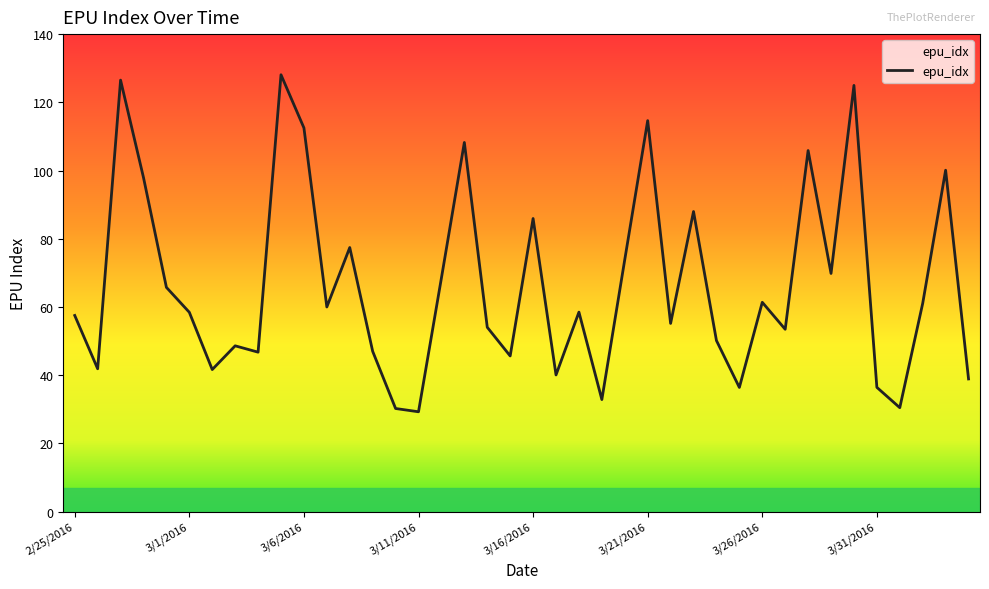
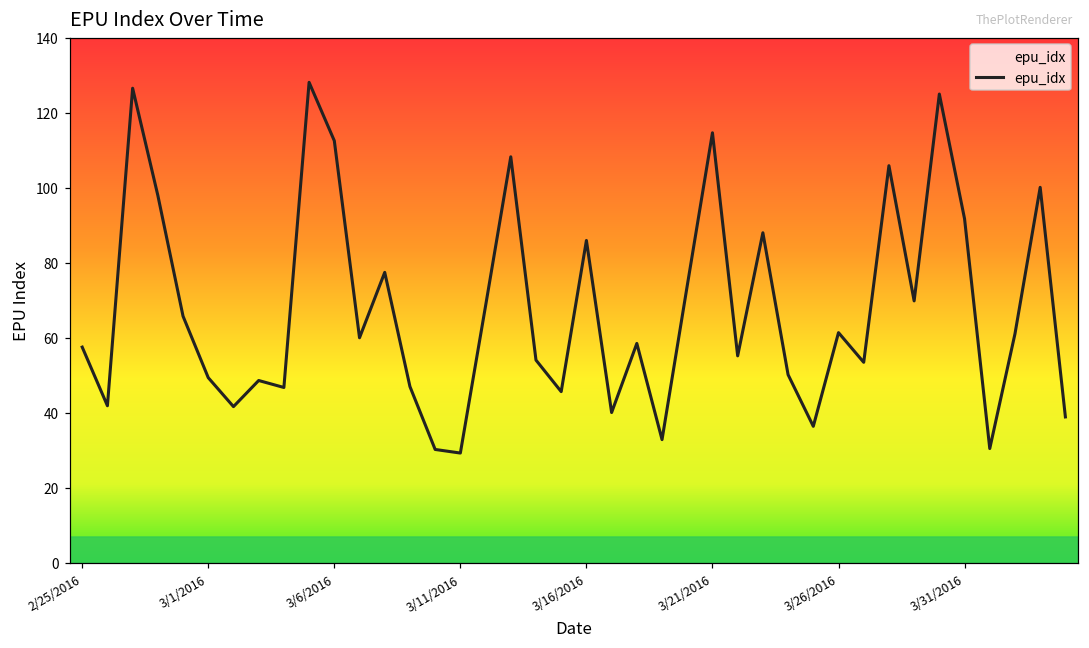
3/1/2016: 58 -> 49
3/31/2016: 36 -> 92
